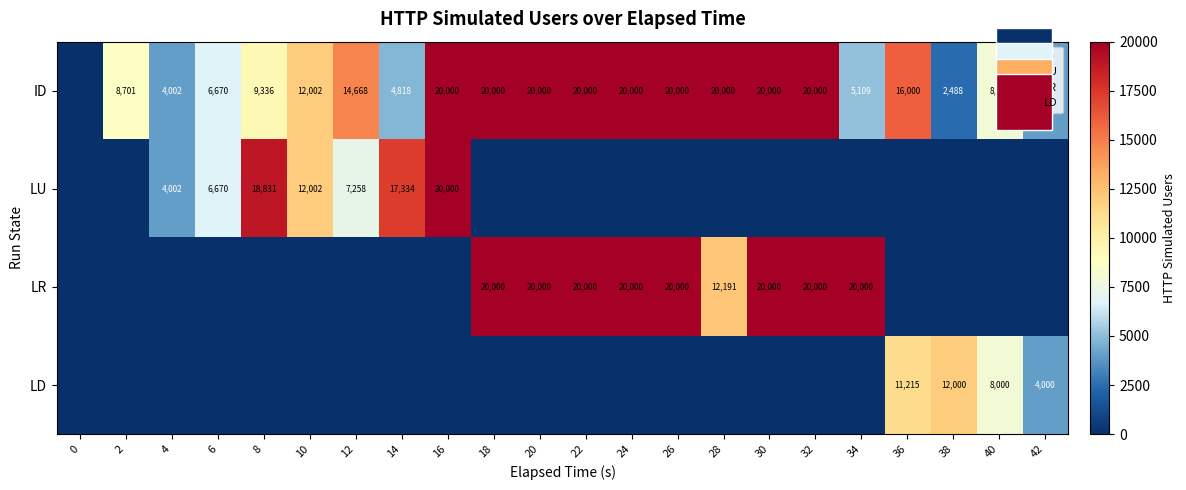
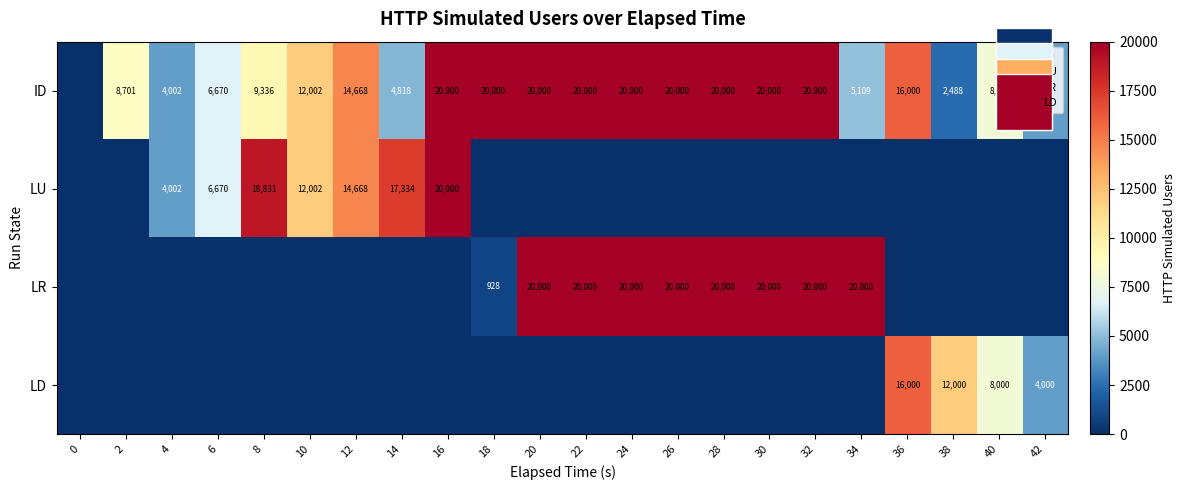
LU, 12: 7,258 -> 14,668
LR, 18: 20,000 -> 928
LR, 28: 12,191 -> 20,000
LD, 36: 11,215 -> 16,000
